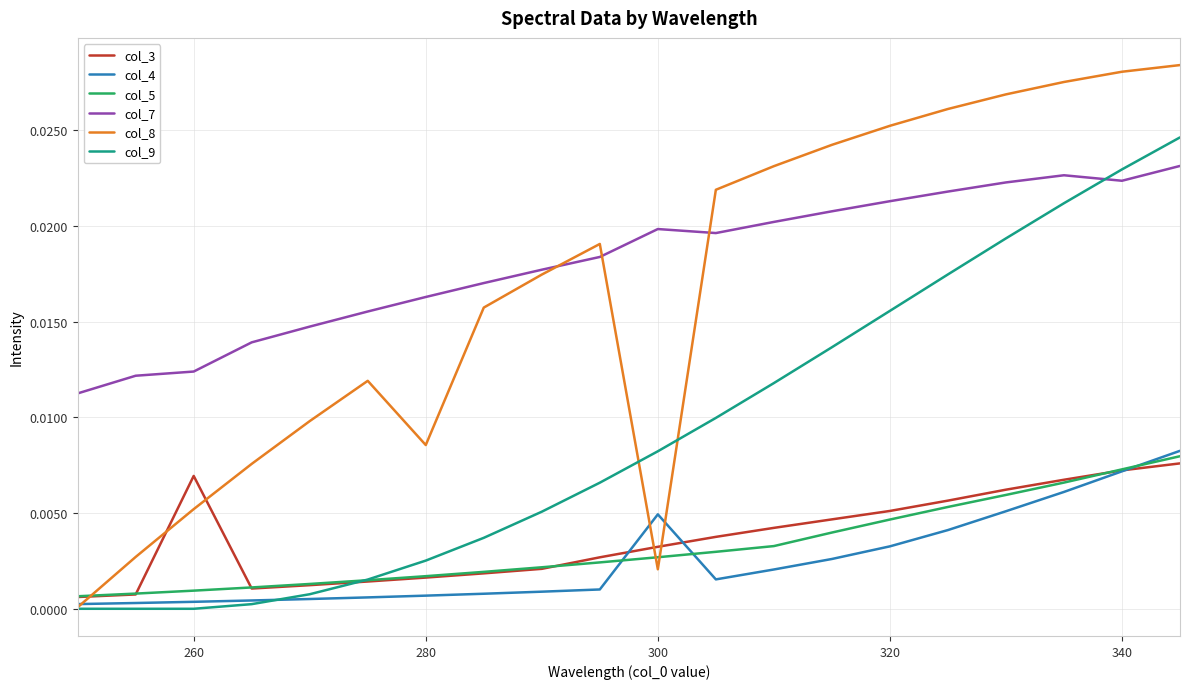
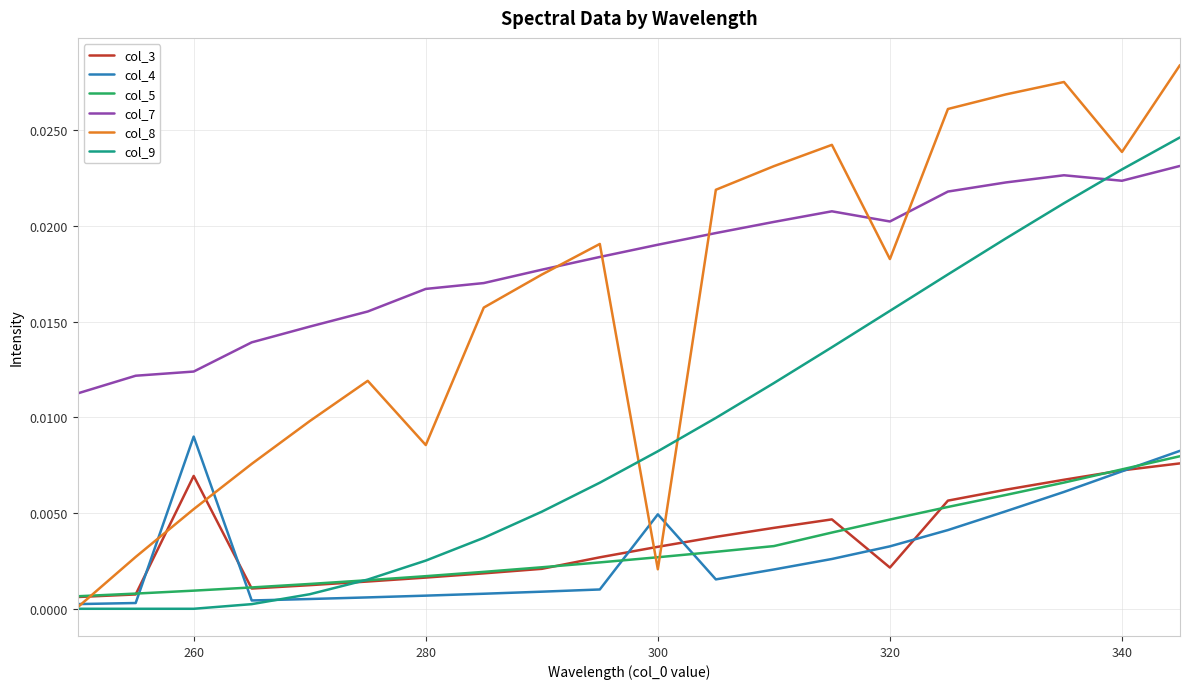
col_4, 260: 0.0004 -> 0.0090
col_7, 280: 0.0163 -> 0.0167
col_7, 300: 0.0198 -> 0.0190
col_3, 320: 0.0051 -> 0.0022
col_7, 320: 0.0213 -> 0.0202
col_8, 320: 0.0252 -> 0.0183
col_8, 340: 0.0280 -> 0.0239
